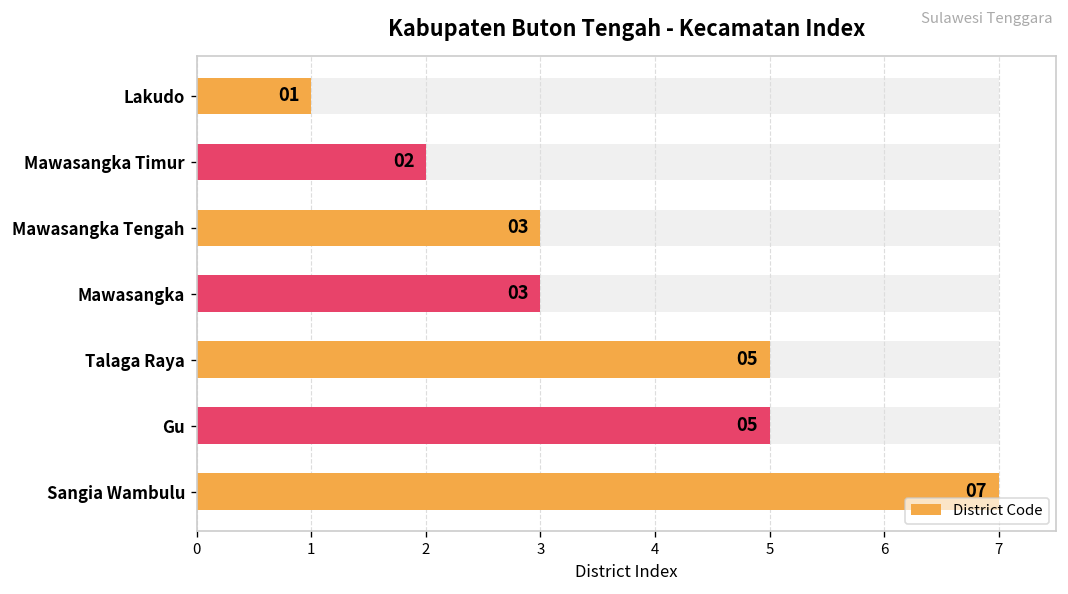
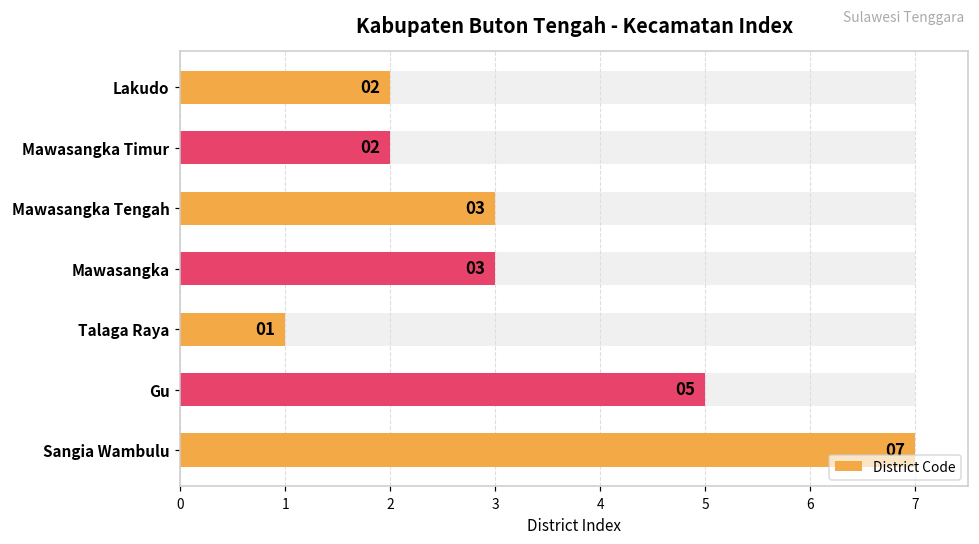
District Code, Lakudo: 01 -> 02
District Code, Talaga Raya: 05 -> 01
